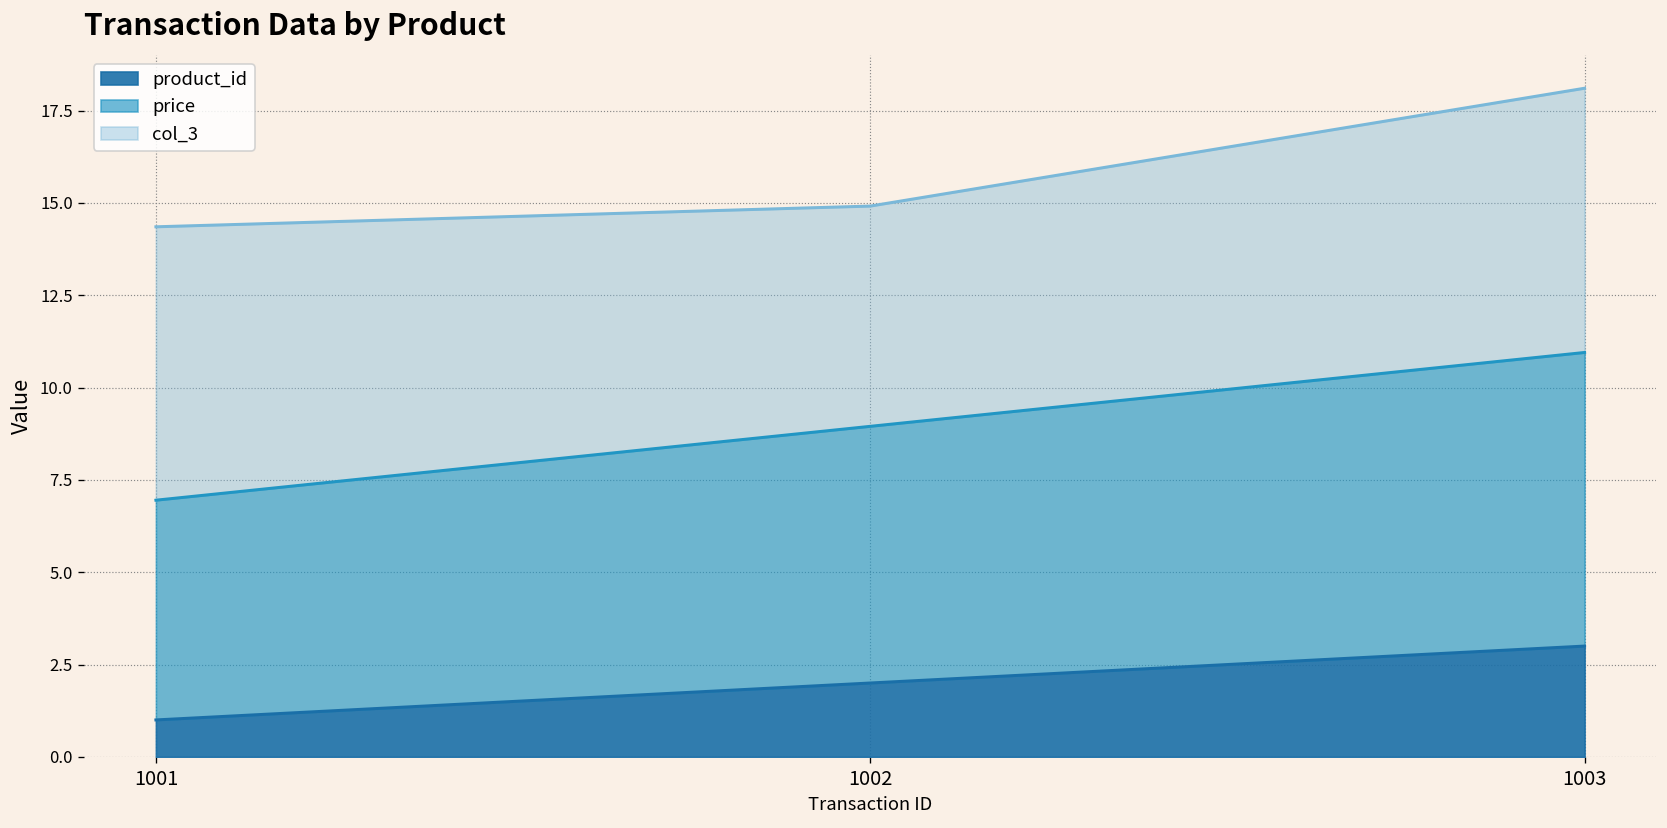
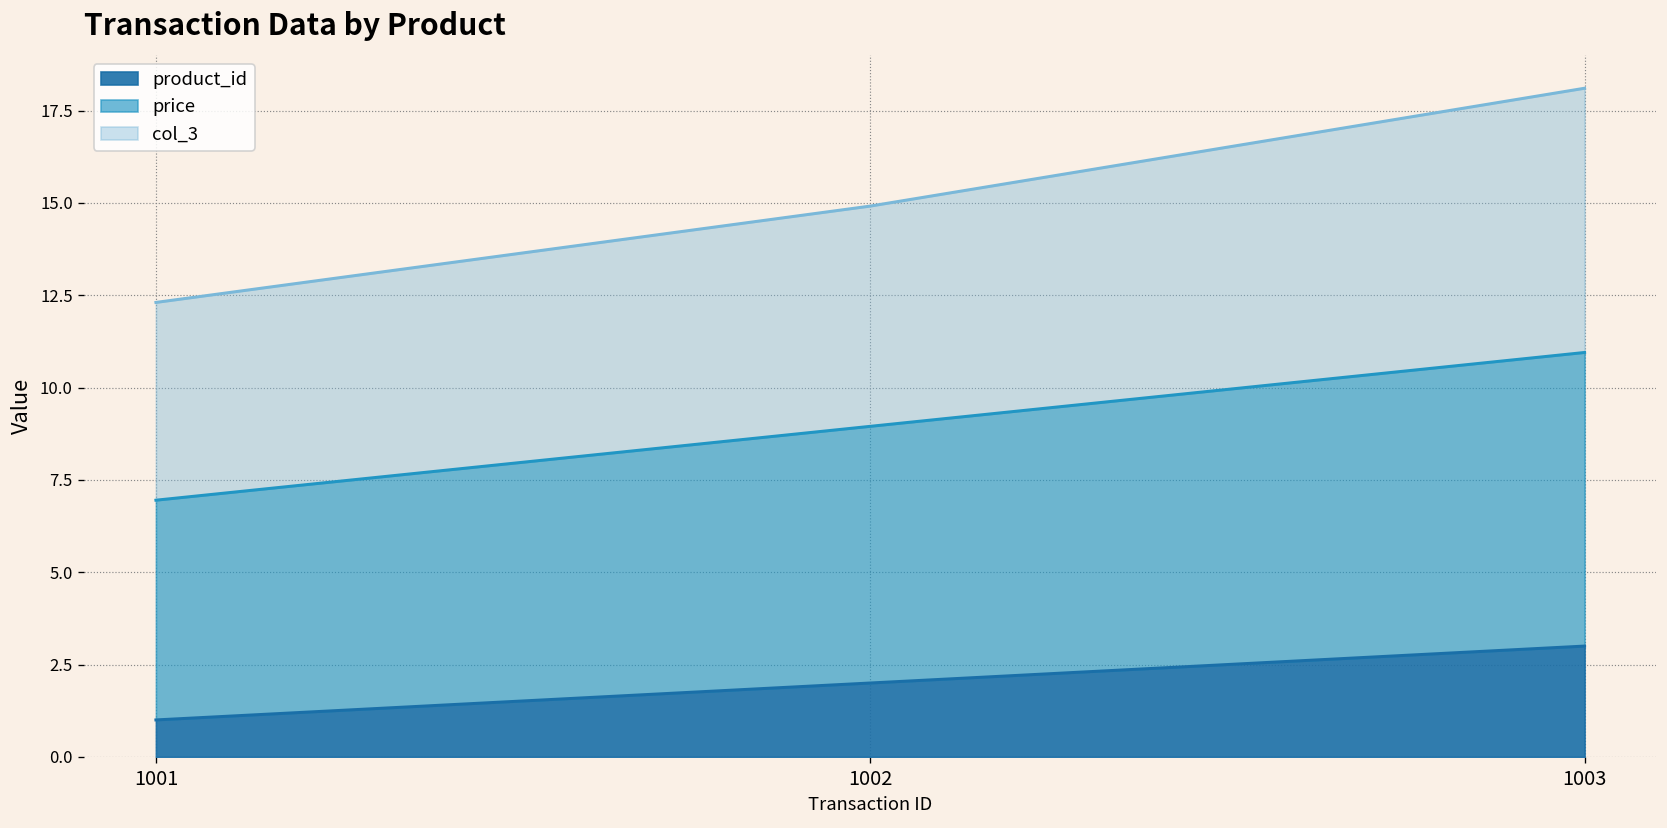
col_3, 1001: 7.4 -> 5.4
